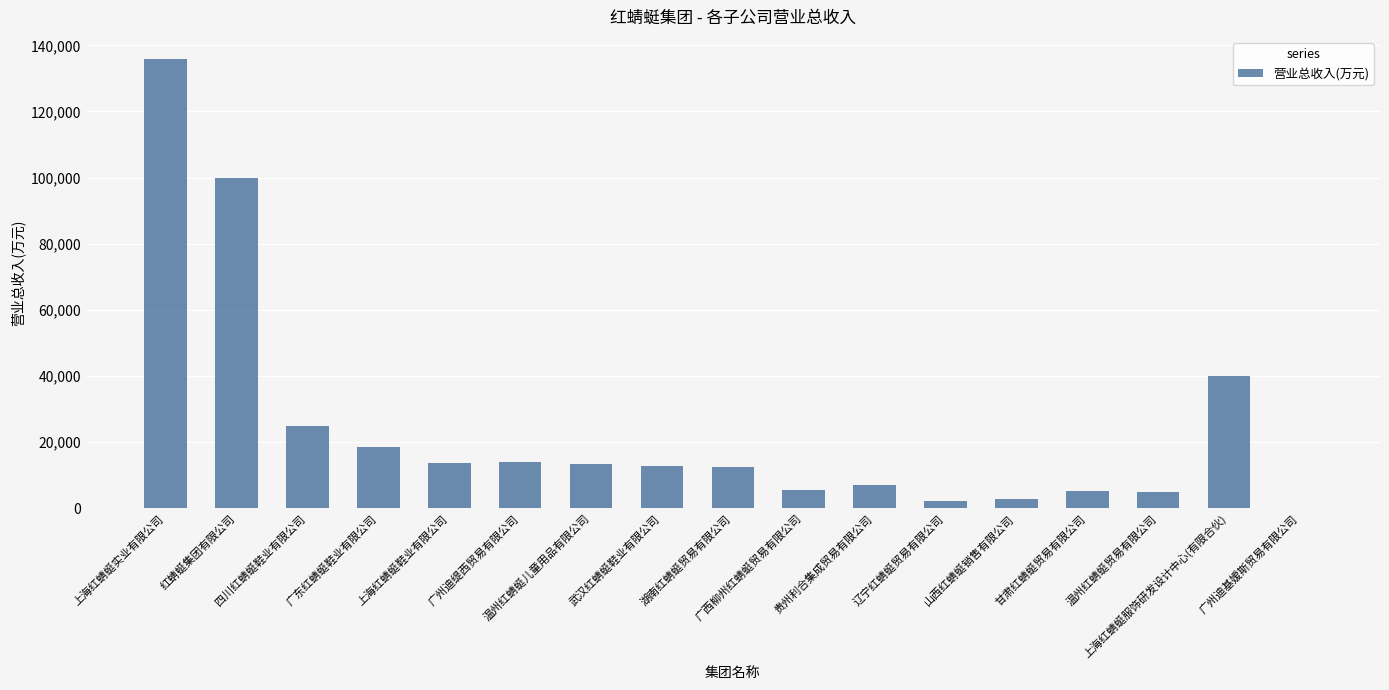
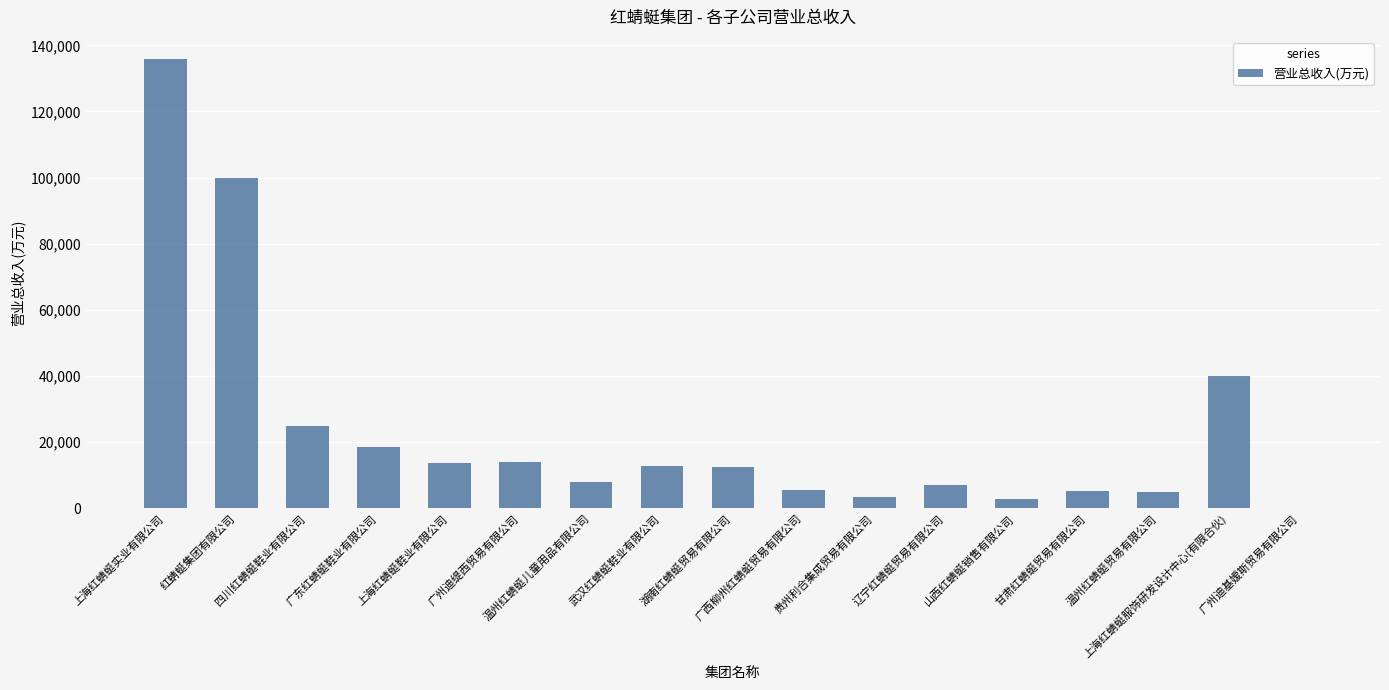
温州红蜻蜓儿童用品有限公司: 14,000 -> 8,000
贵州利合集成贸易有限公司: 7,000 -> 3,000
辽宁红蜻蜓贸易有限公司: 2,000 -> 7,000
